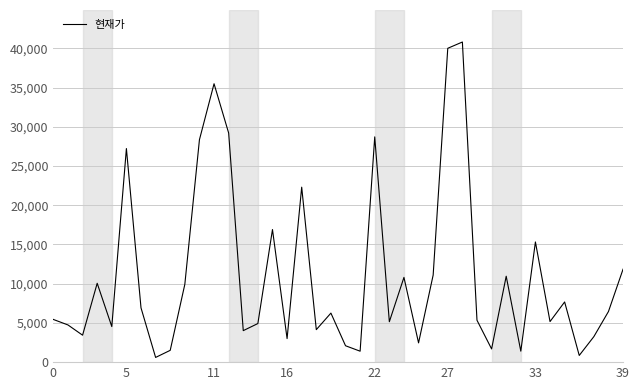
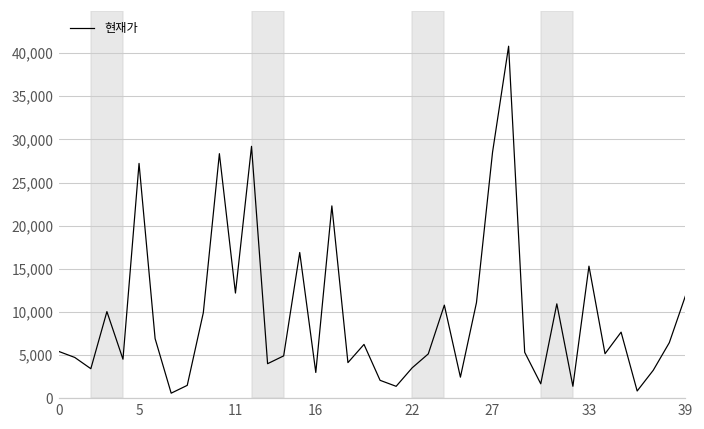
11: 35,000 -> 12,000
22: 29,000 -> 4,000
27: 40,000 -> 29,000
